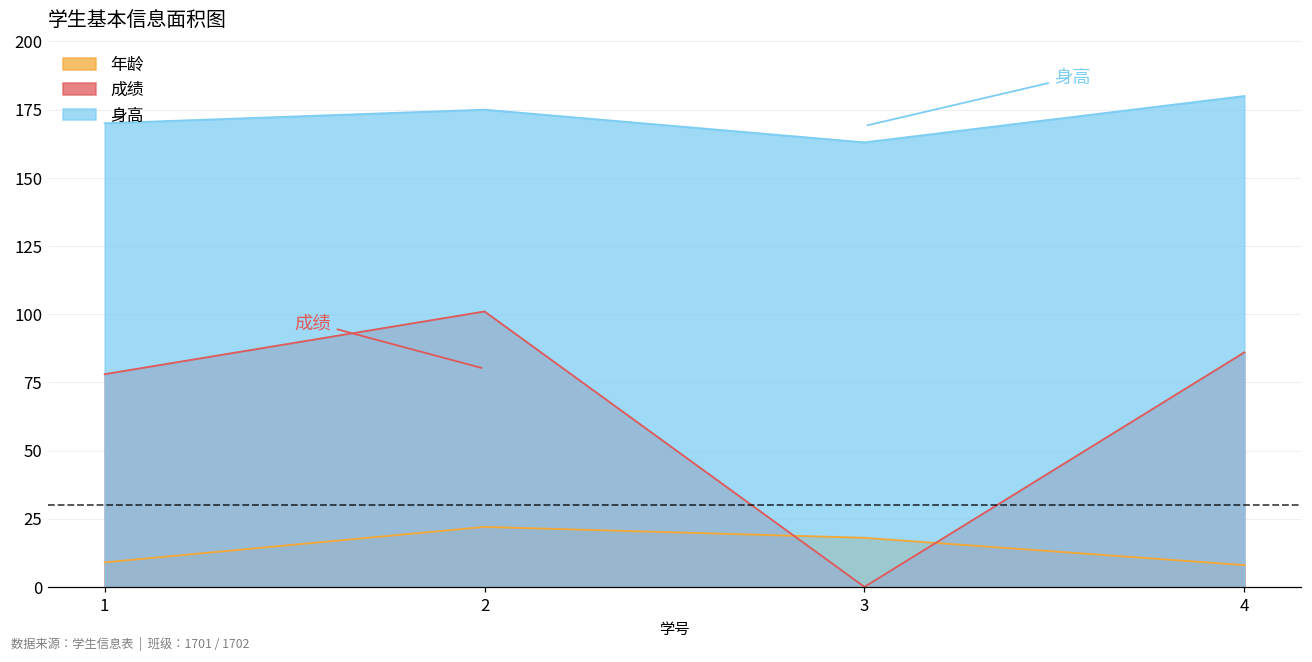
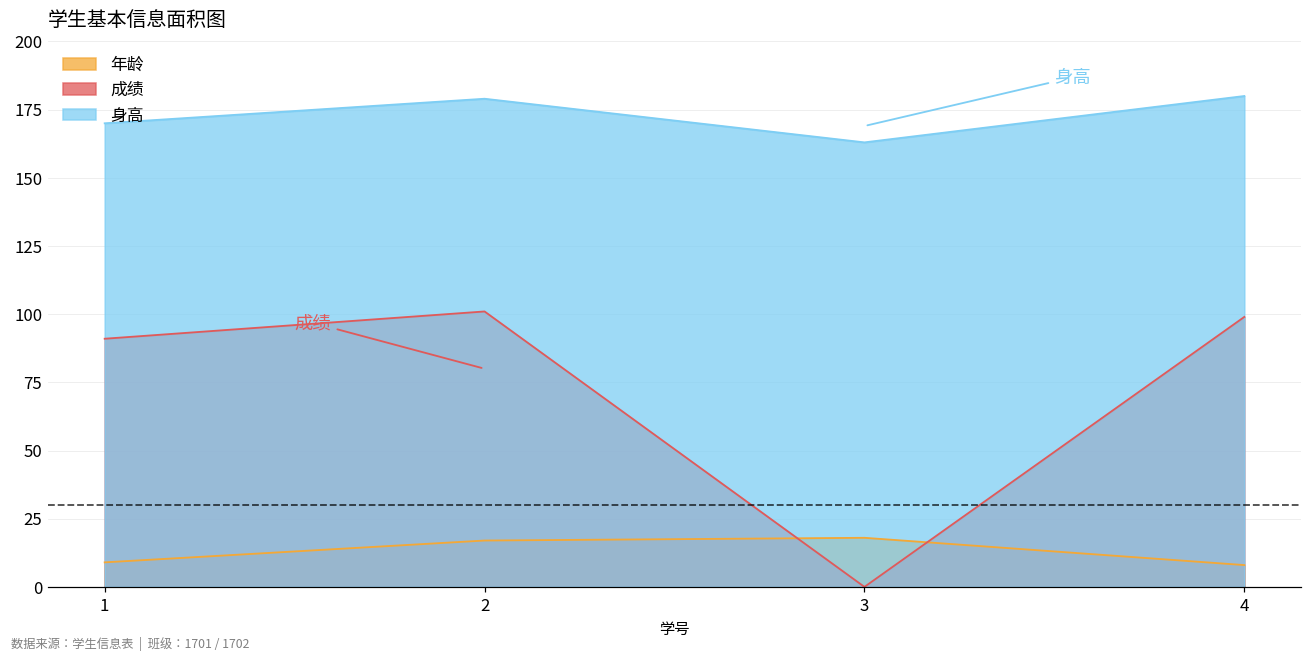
成绩, 1: 78 -> 91
年龄, 2: 22 -> 17
身高, 2: 175 -> 179
成绩, 4: 86 -> 99
